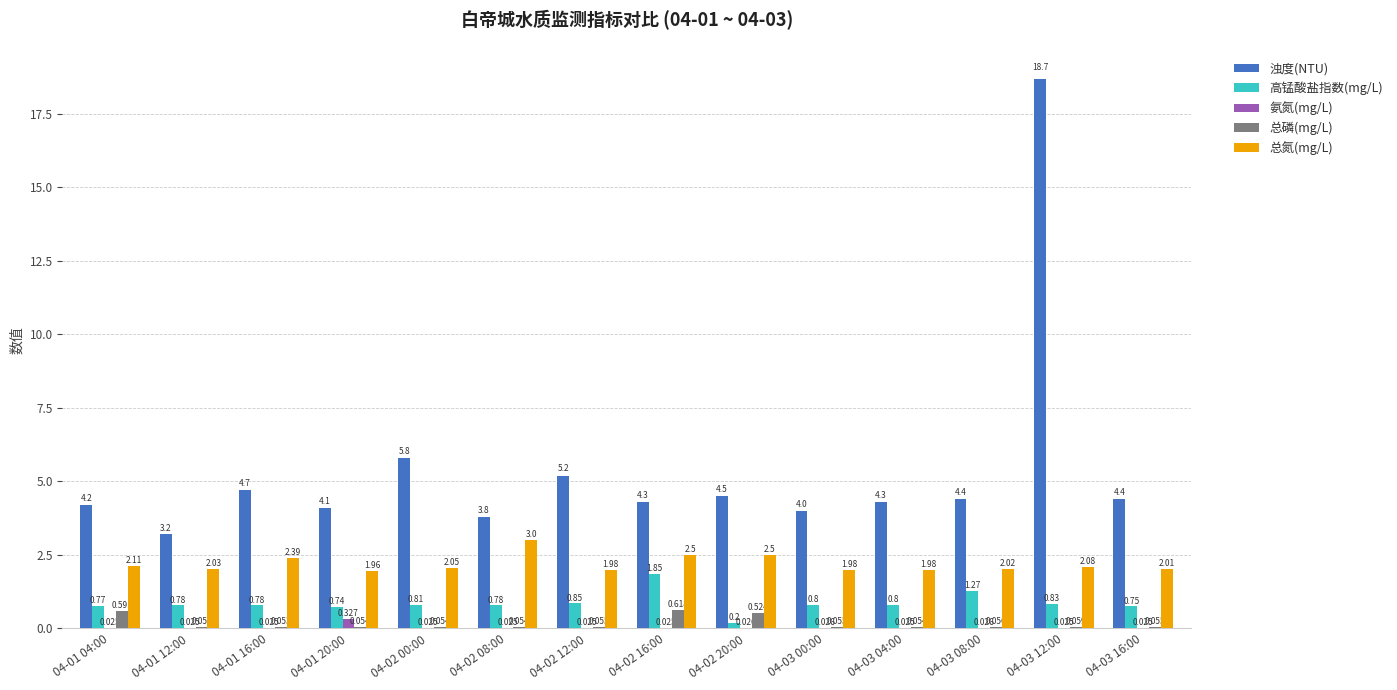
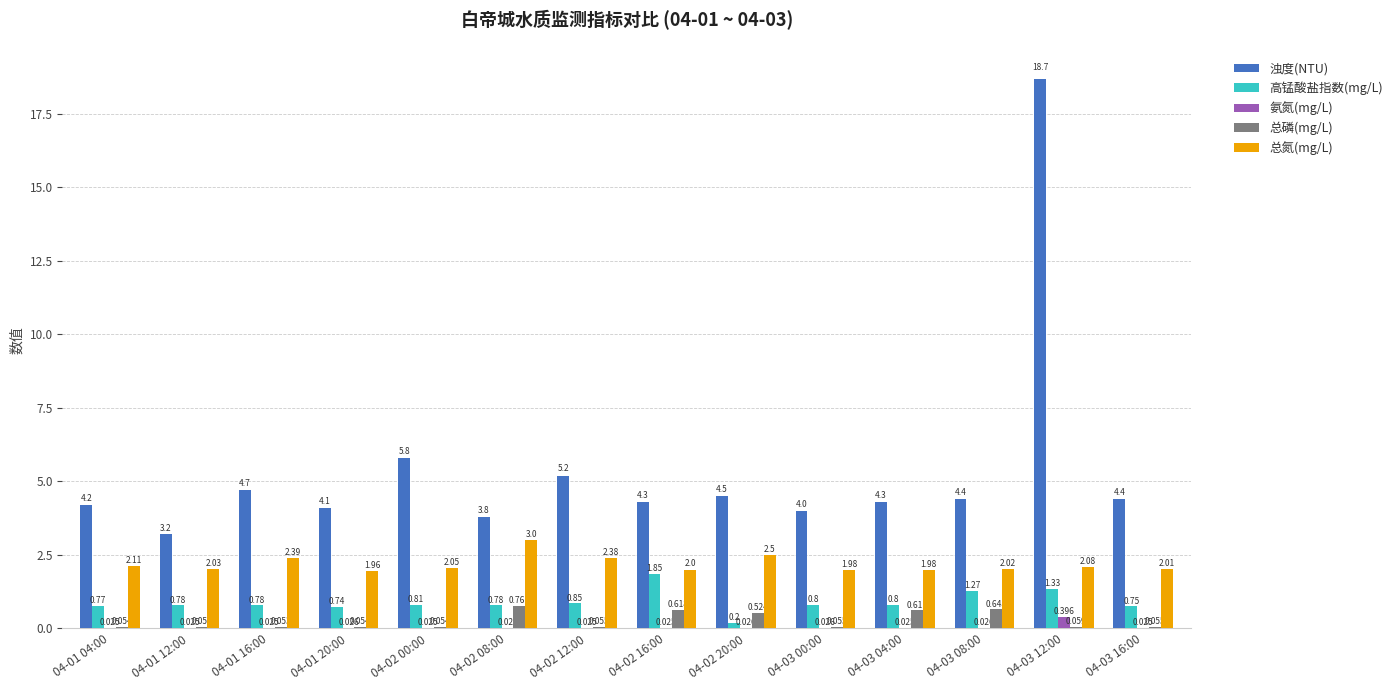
总磷(mg/L), 04-01 04:00: 0.591 -> 0.054
氨氮(mg/L), 04-01 20:00: 0.327 -> 0.026
总磷(mg/L), 04-02 08:00: 0.054 -> 0.761
总氮(mg/L), 04-02 12:00: 1.98 -> 2.38
总氮(mg/L), 04-02 16:00: 2.5 -> 2.0
总磷(mg/L), 04-03 04:00: 0.054 -> 0.611
总磷(mg/L), 04-03 08:00: 0.056 -> 0.648
高锰酸盐指数(mg/L), 04-03 12:00: 0.83 -> 1.33
氨氮(mg/L), 04-03 12:00: 0.025 -> 0.396
